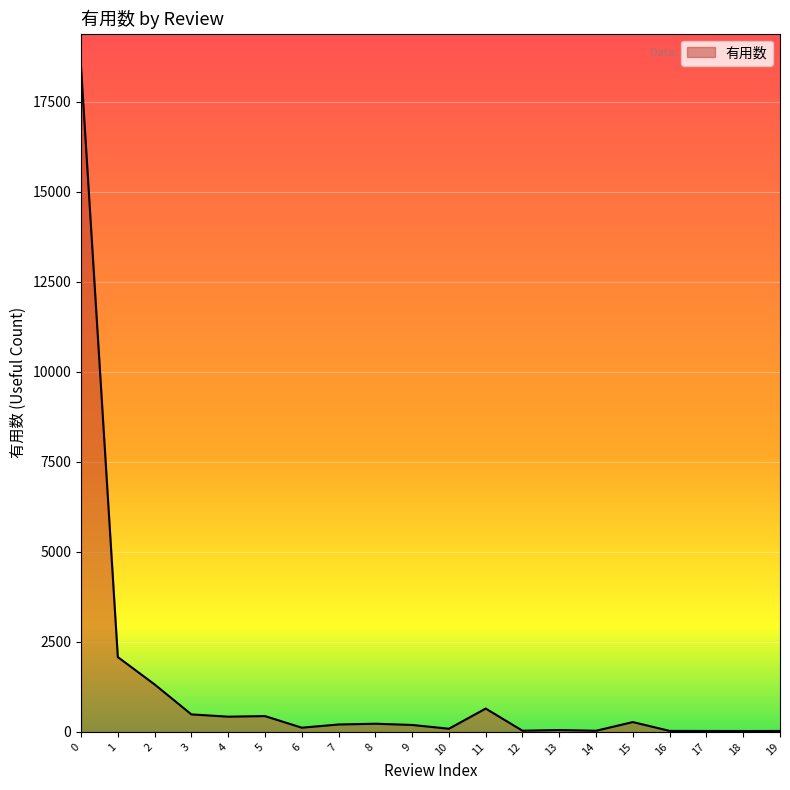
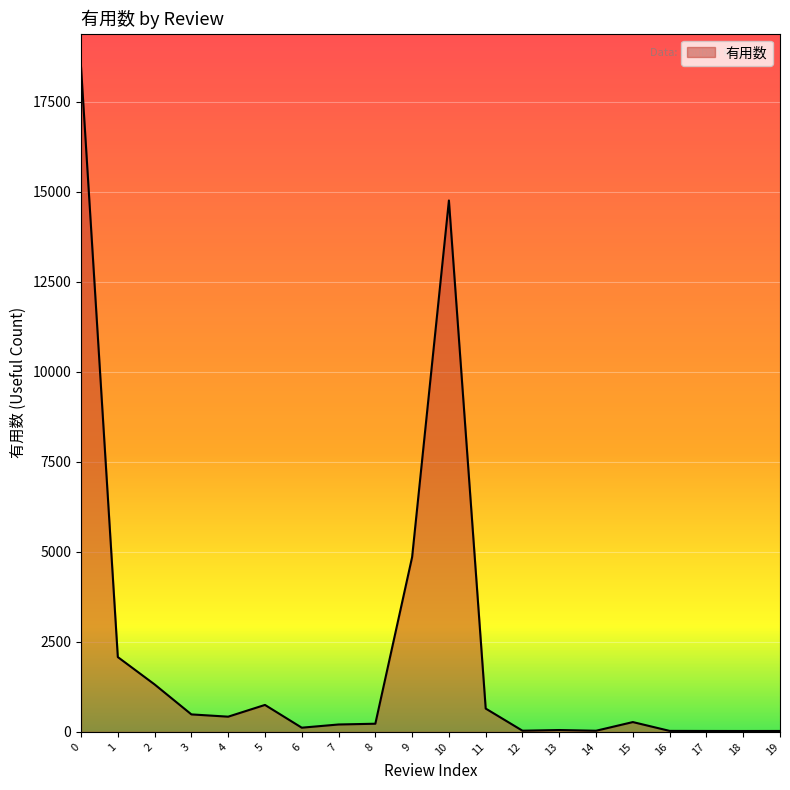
5: 400 -> 700
9: 200 -> 4900
10: 100 -> 14800
